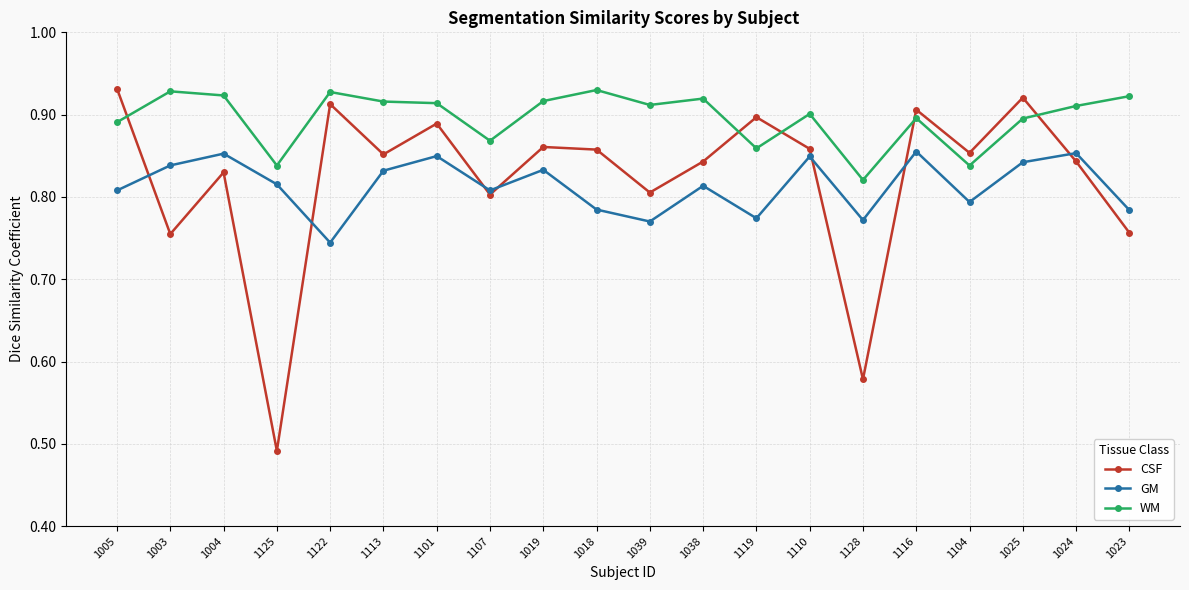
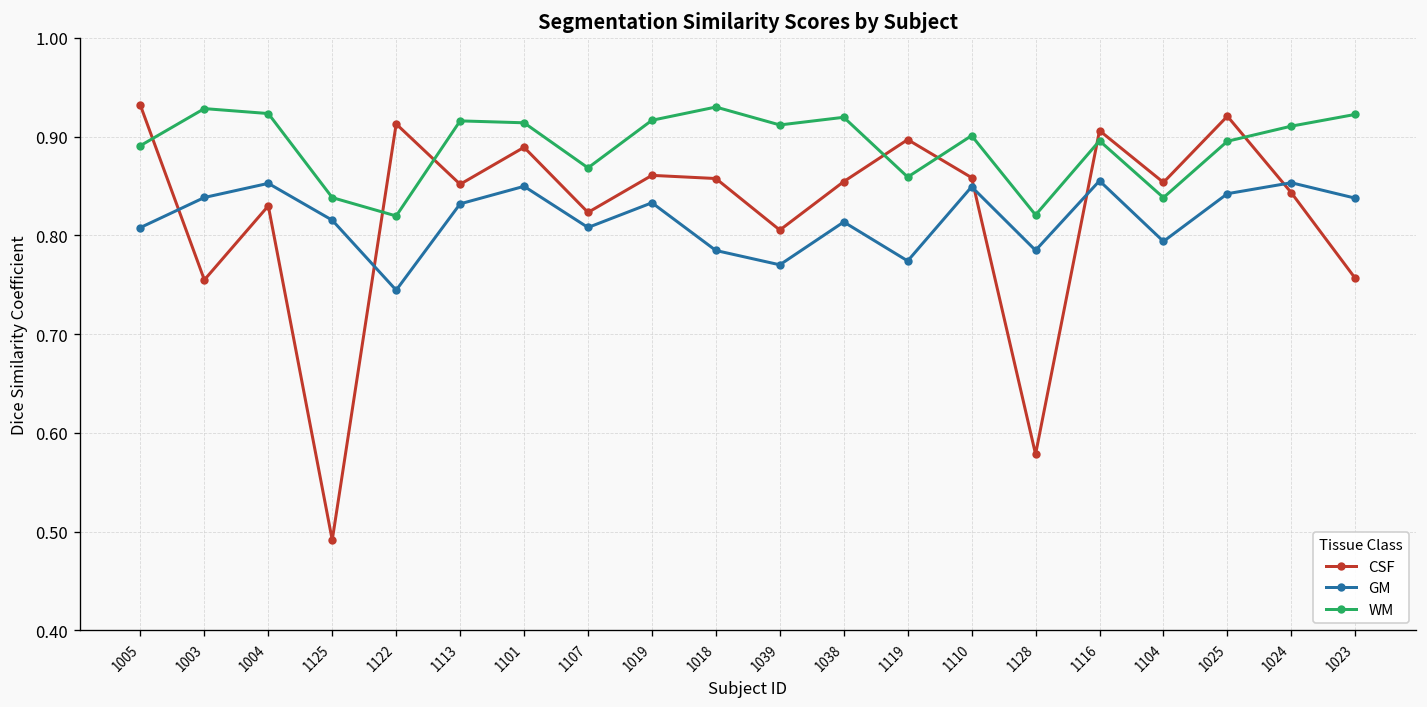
WM, 1122: 0.93 -> 0.82
CSF, 1107: 0.80 -> 0.82
CSF, 1038: 0.84 -> 0.85
GM, 1128: 0.77 -> 0.78
GM, 1023: 0.78 -> 0.84
